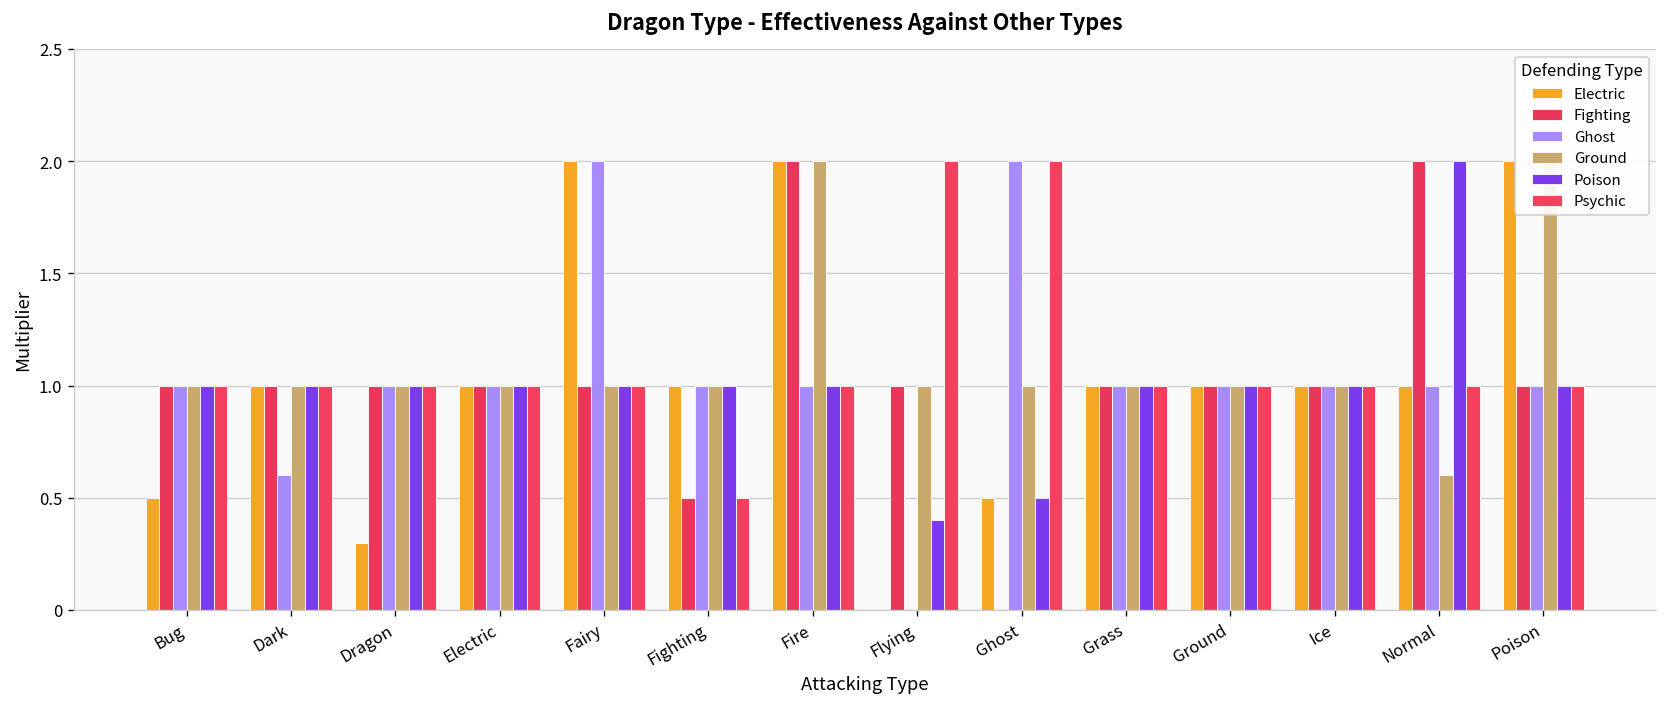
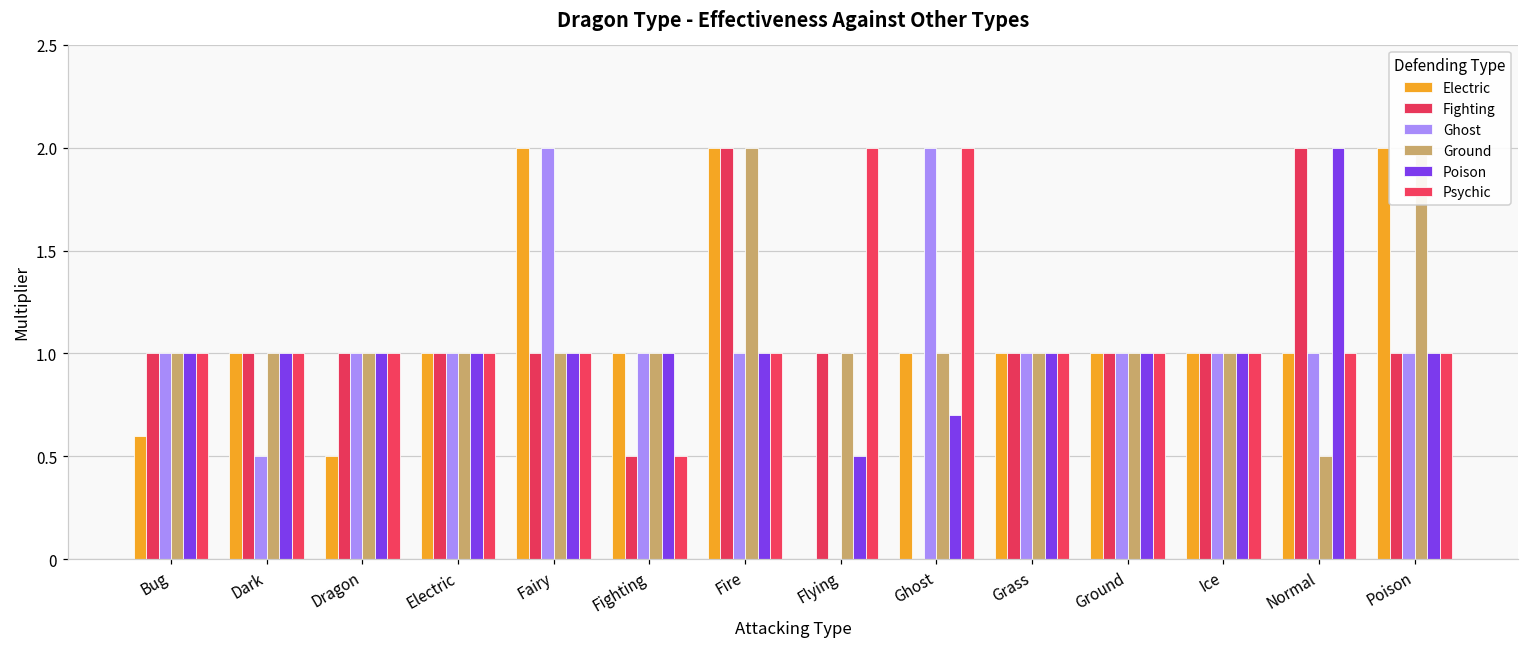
Electric, Bug: 0.5 -> 0.6
Ghost, Dark: 0.6 -> 0.5
Electric, Dragon: 0.3 -> 0.5
Poison, Flying: 0.4 -> 0.5
Electric, Ghost: 0.5 -> 1.0
Poison, Ghost: 0.5 -> 0.7
Ground, Normal: 0.6 -> 0.5
